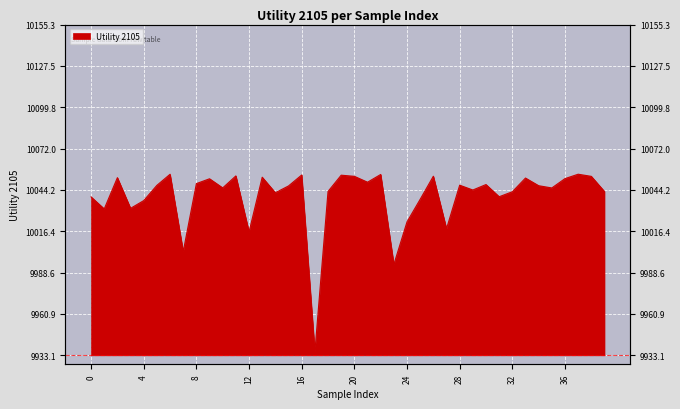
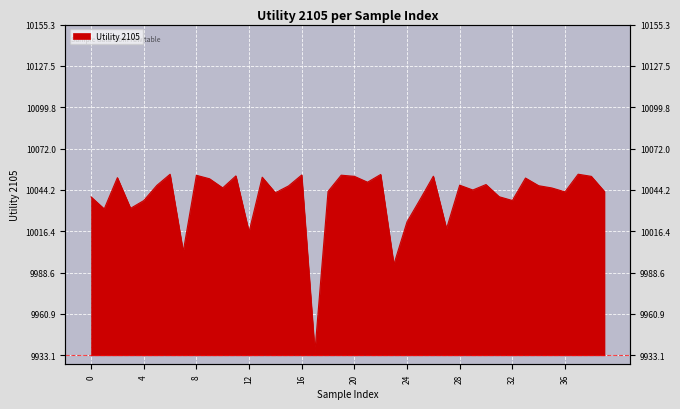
8: 10048 -> 10054
32: 10043 -> 10037
36: 10052 -> 10043
